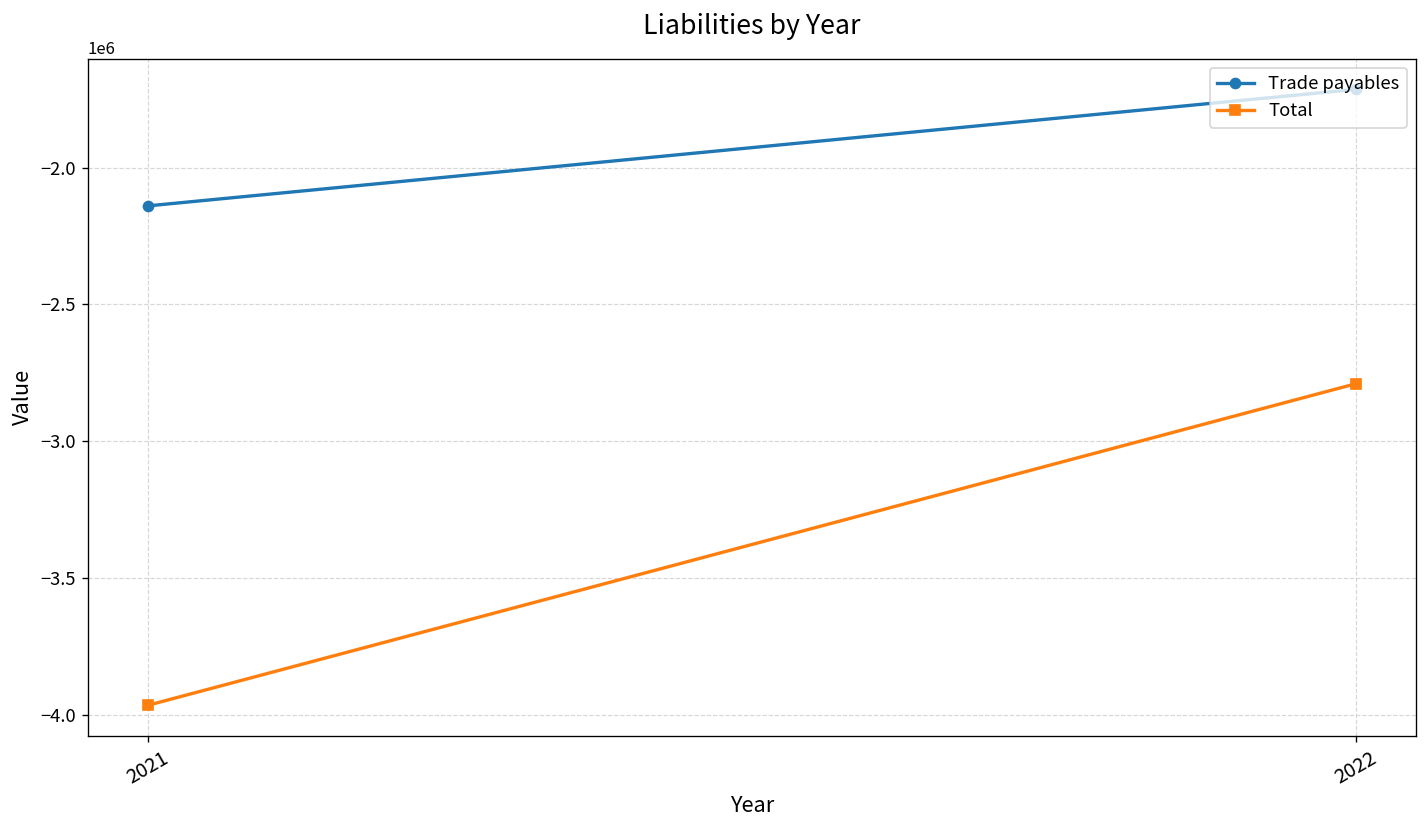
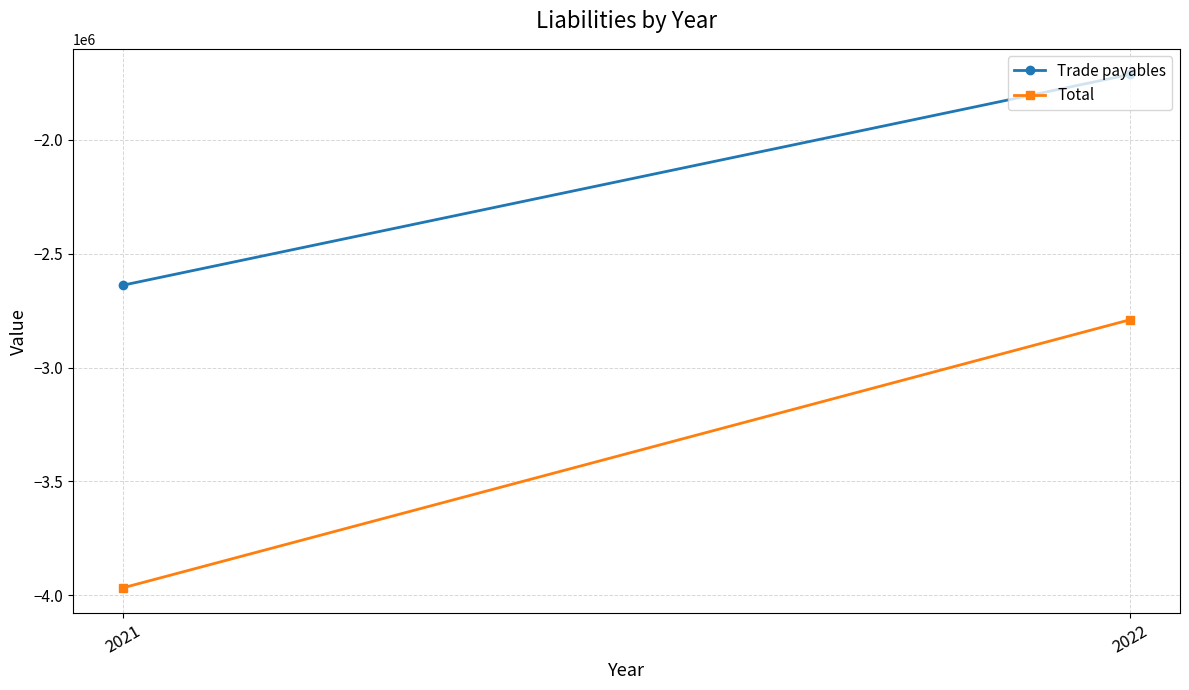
Trade payables, 2021: -2140000 -> -2640000
